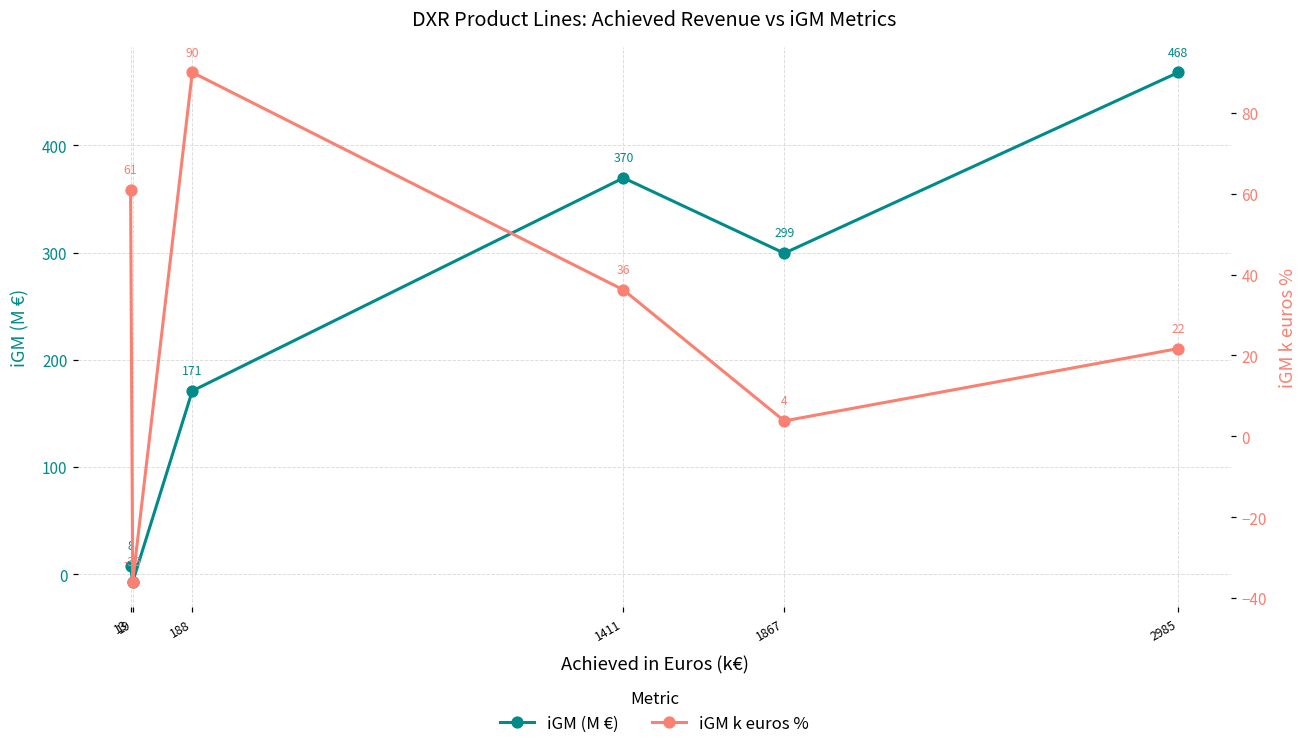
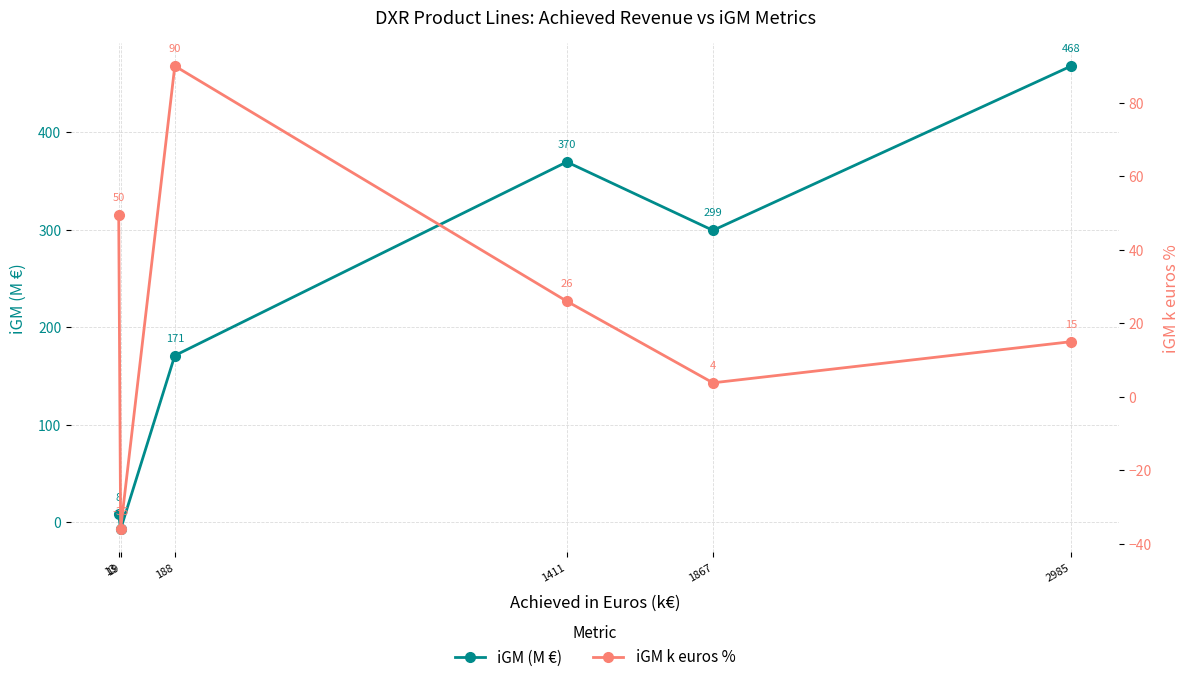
iGM k euros %, 13: 61 -> 50
iGM k euros %, 1411: 36 -> 26
iGM k euros %, 2985: 22 -> 15
